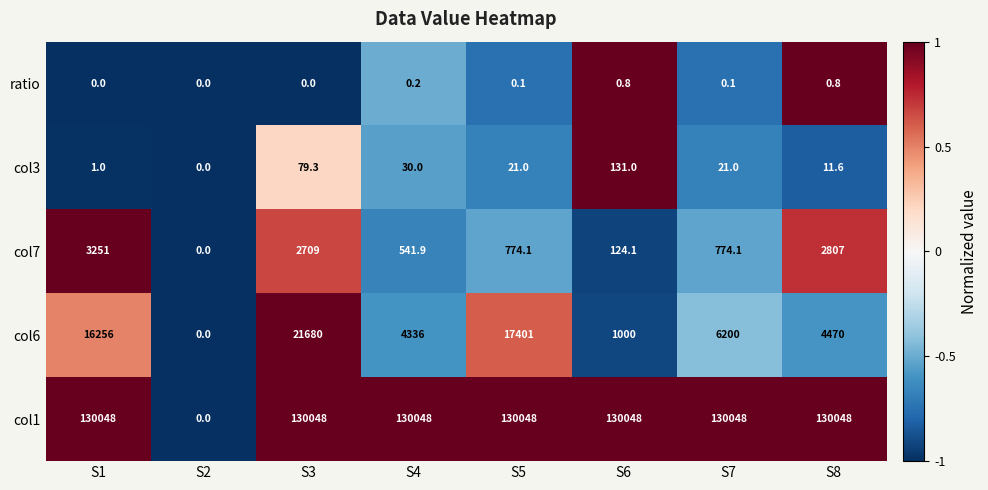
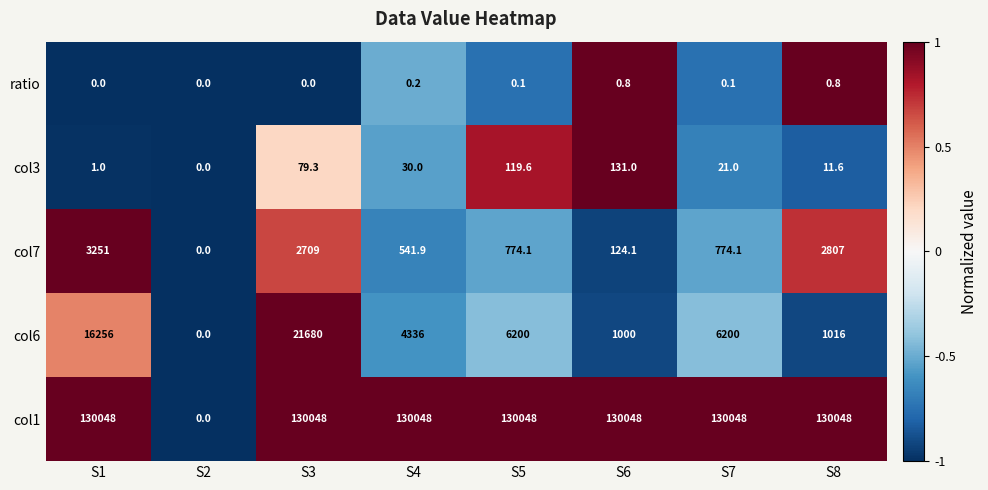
col3, S5: 21.0 -> 119.6
col6, S5: 17401 -> 6200
col6, S8: 4470 -> 1016
